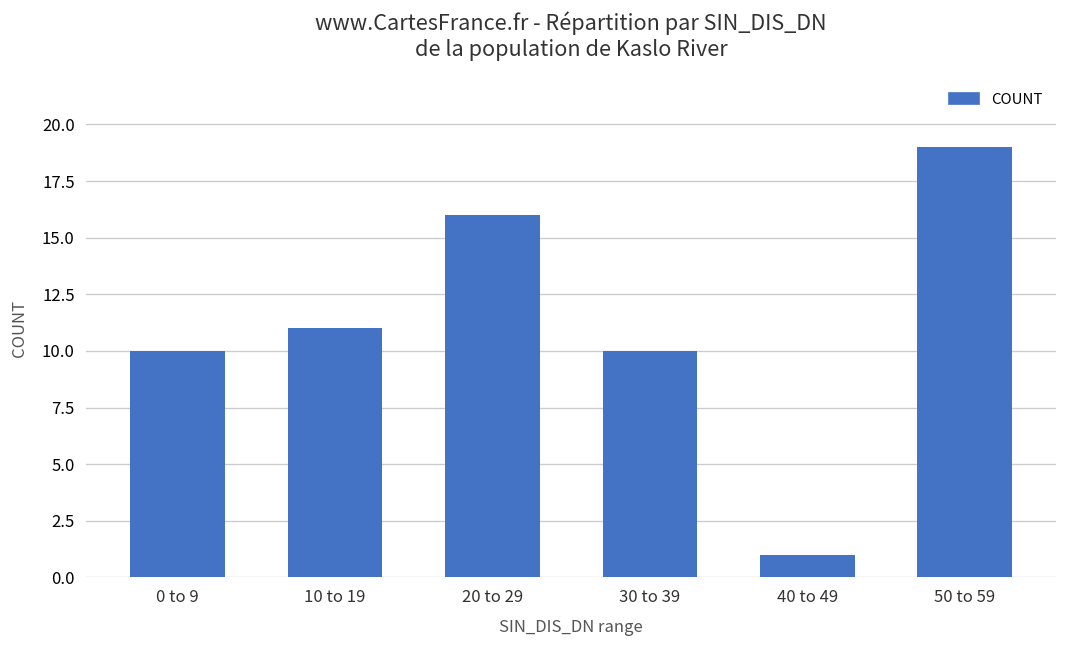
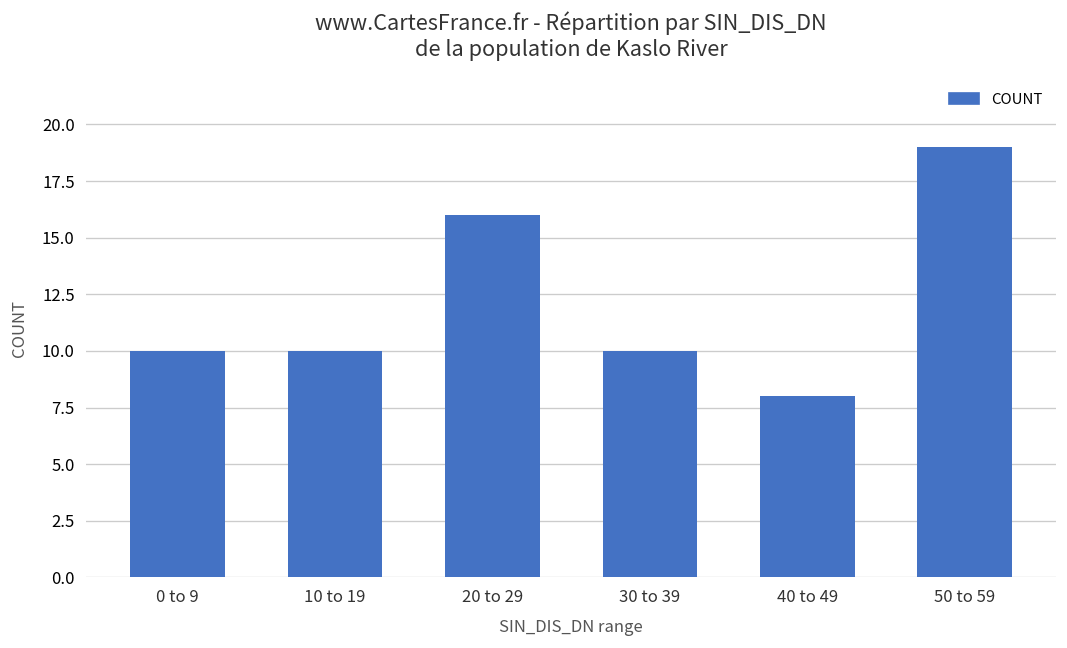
10 to 19: 11 -> 10
40 to 49: 1 -> 8
